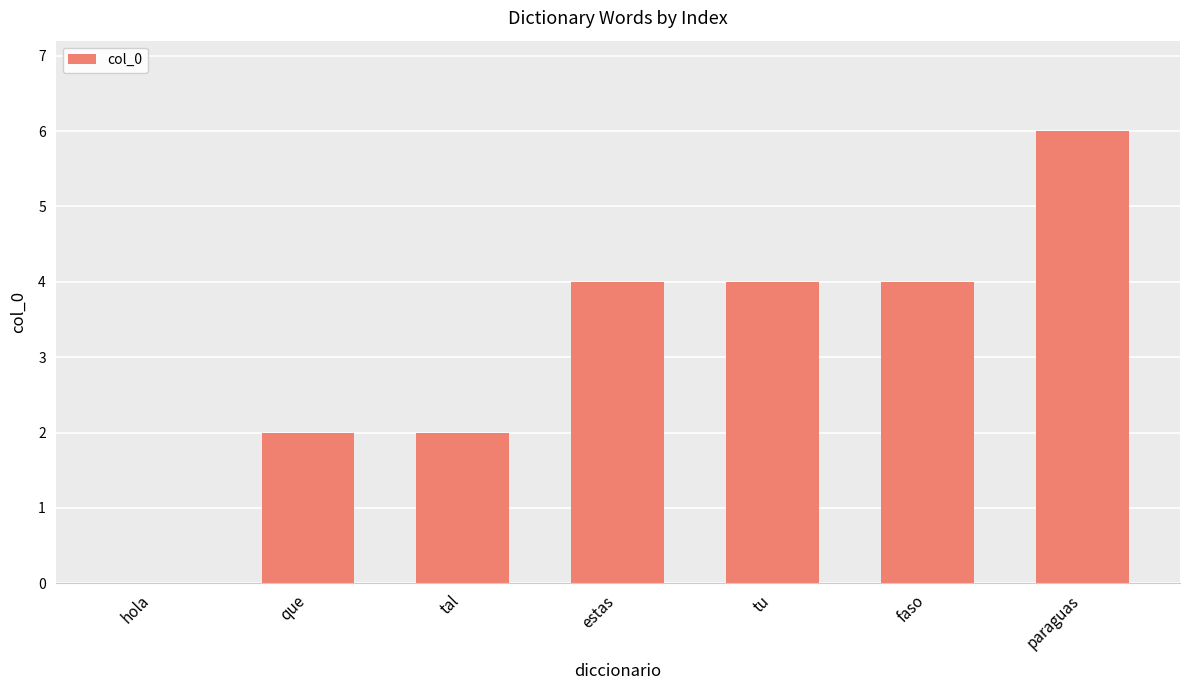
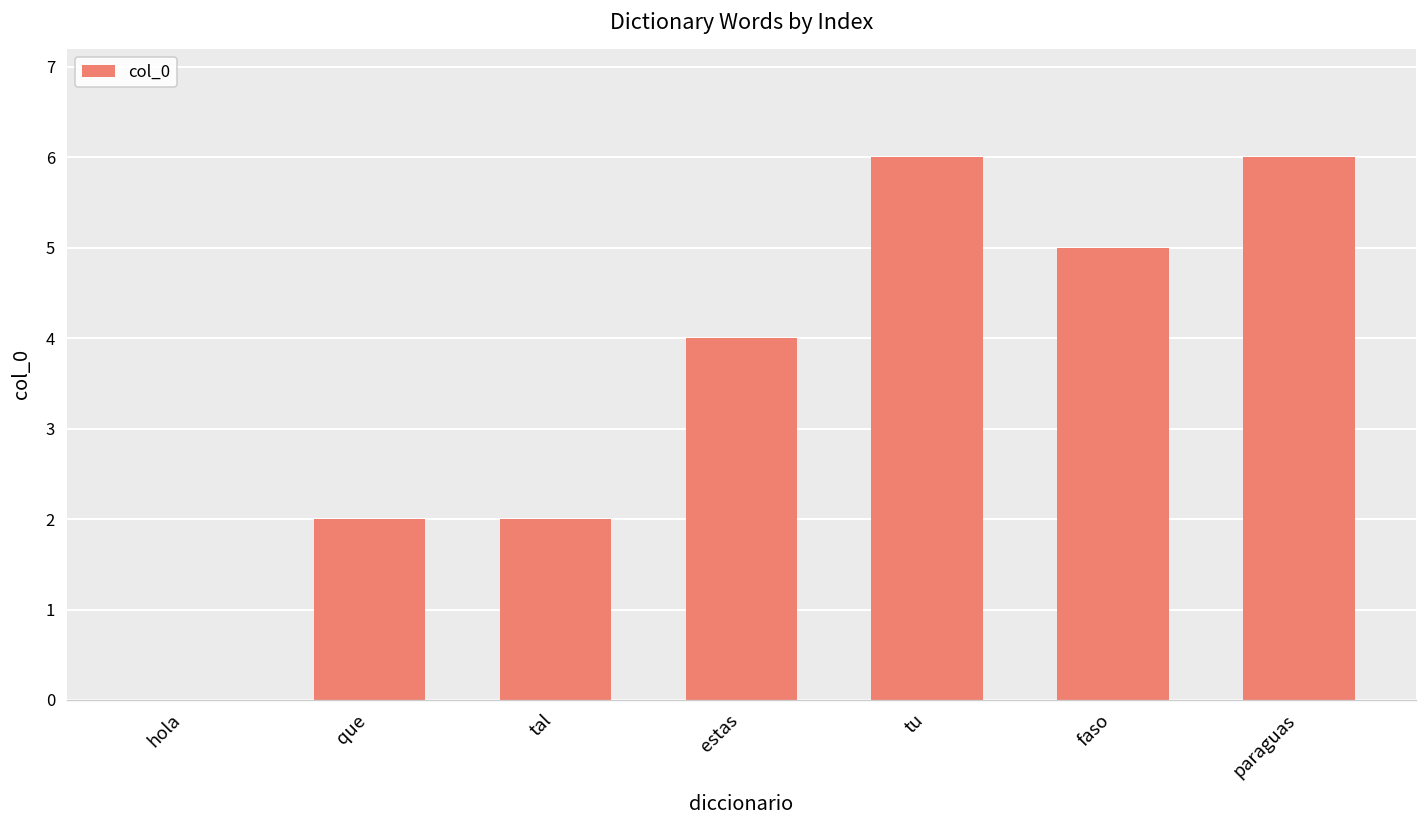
tu: 4 -> 6
faso: 4 -> 5
